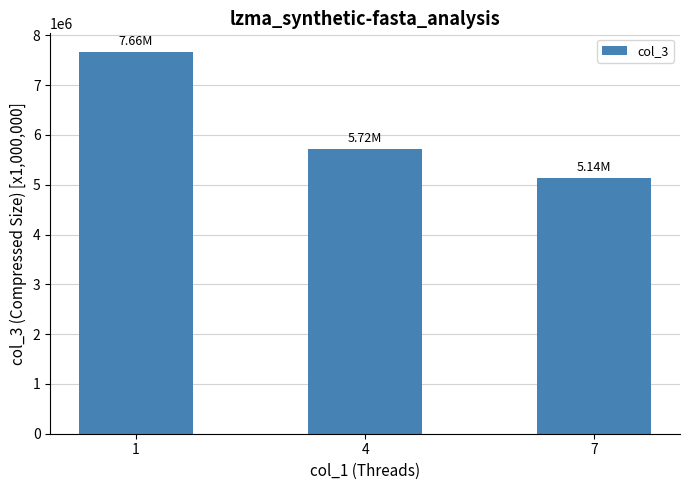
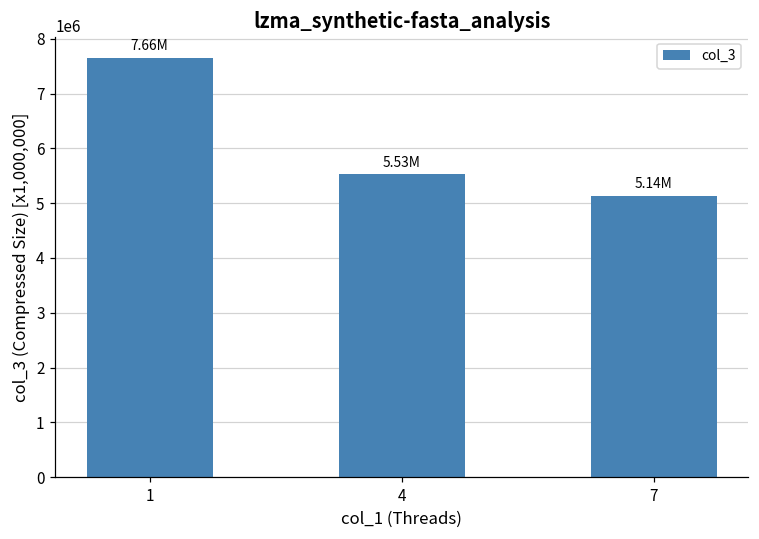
4: 5.72M -> 5.53M
